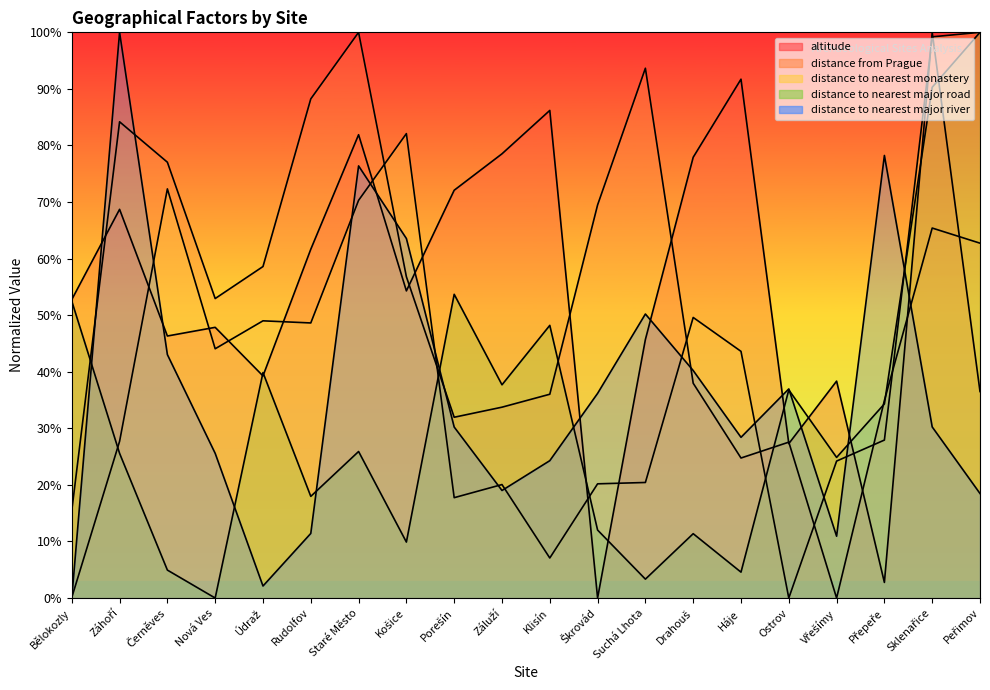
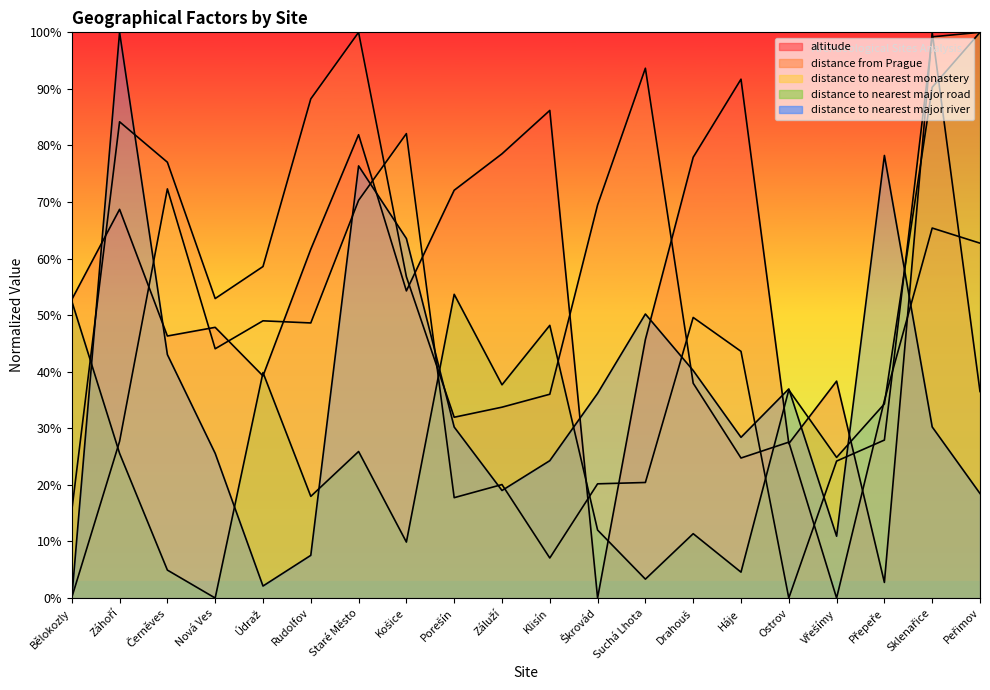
distance to nearest major river, Rudolfov: 11% -> 8%
